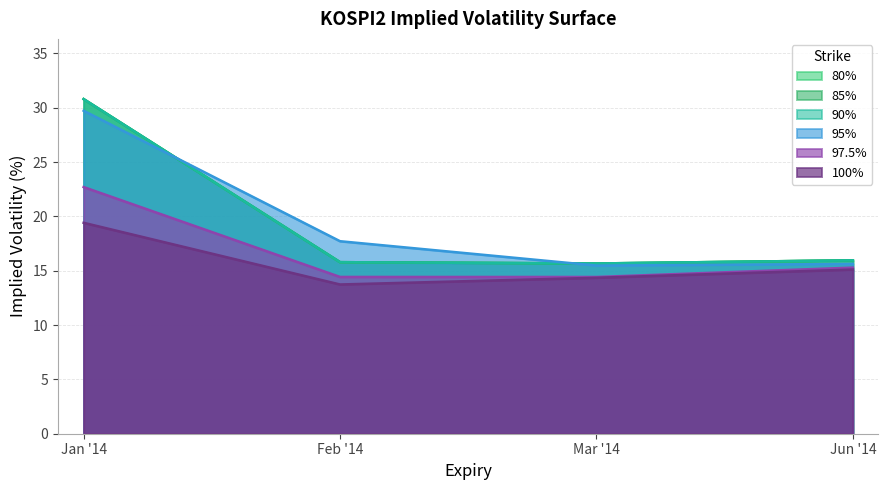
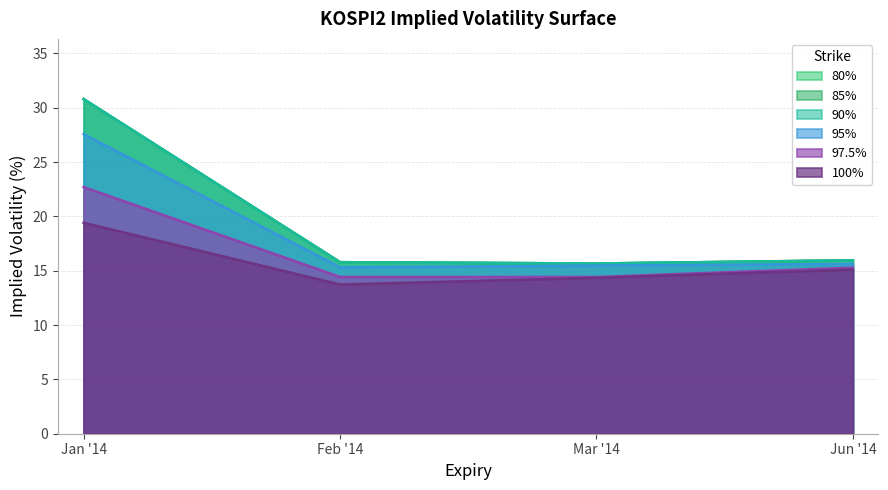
95%, Jan '14: 29.7 -> 27.6
95%, Feb '14: 17.7 -> 15.3
